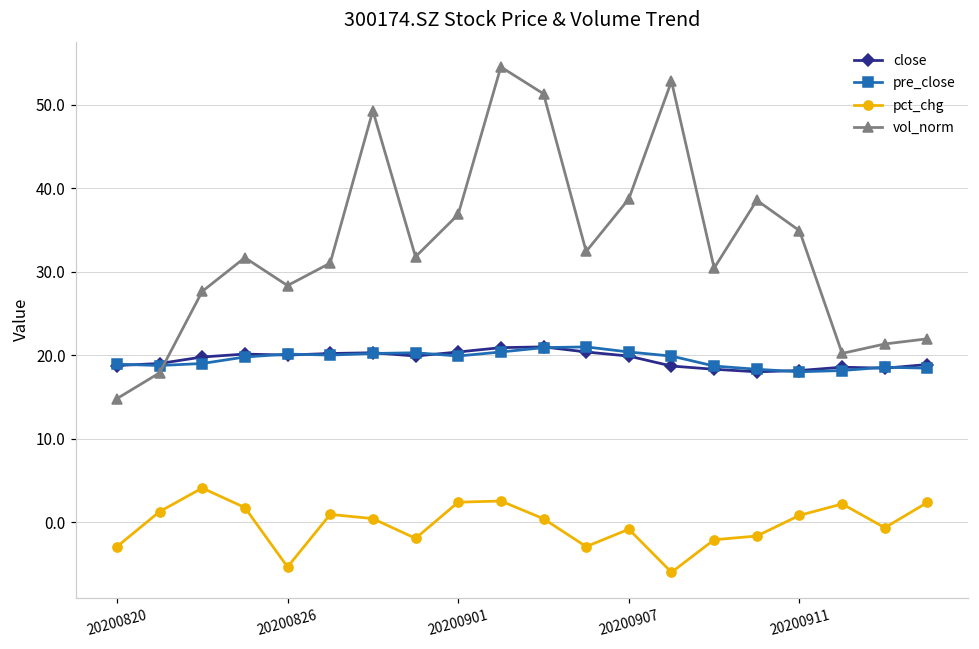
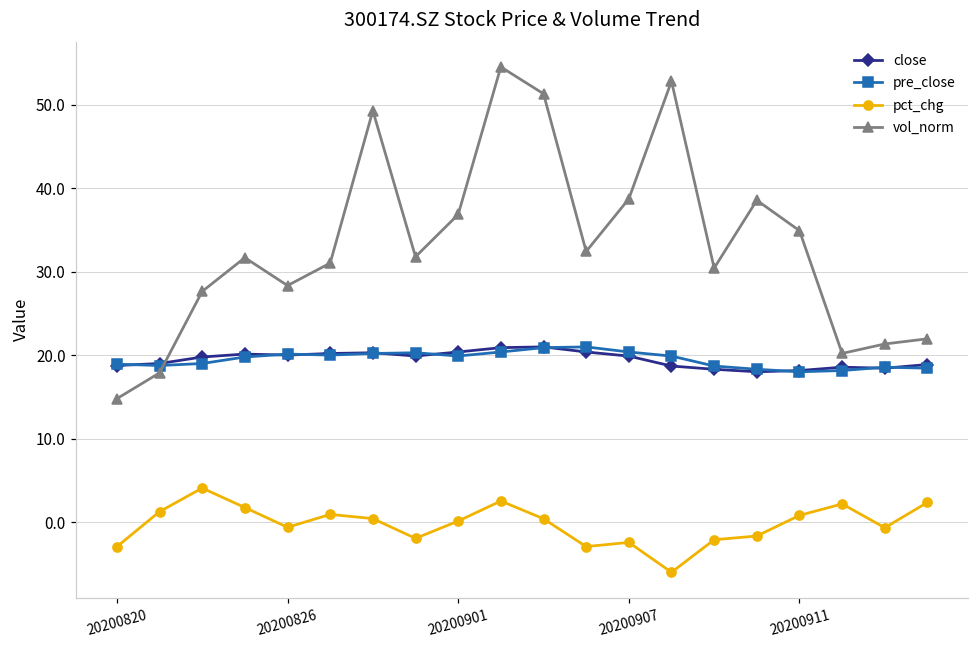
pct_chg, 20200826: -5 -> -1
pct_chg, 20200901: 2 -> 0
pct_chg, 20200907: -1 -> -2
